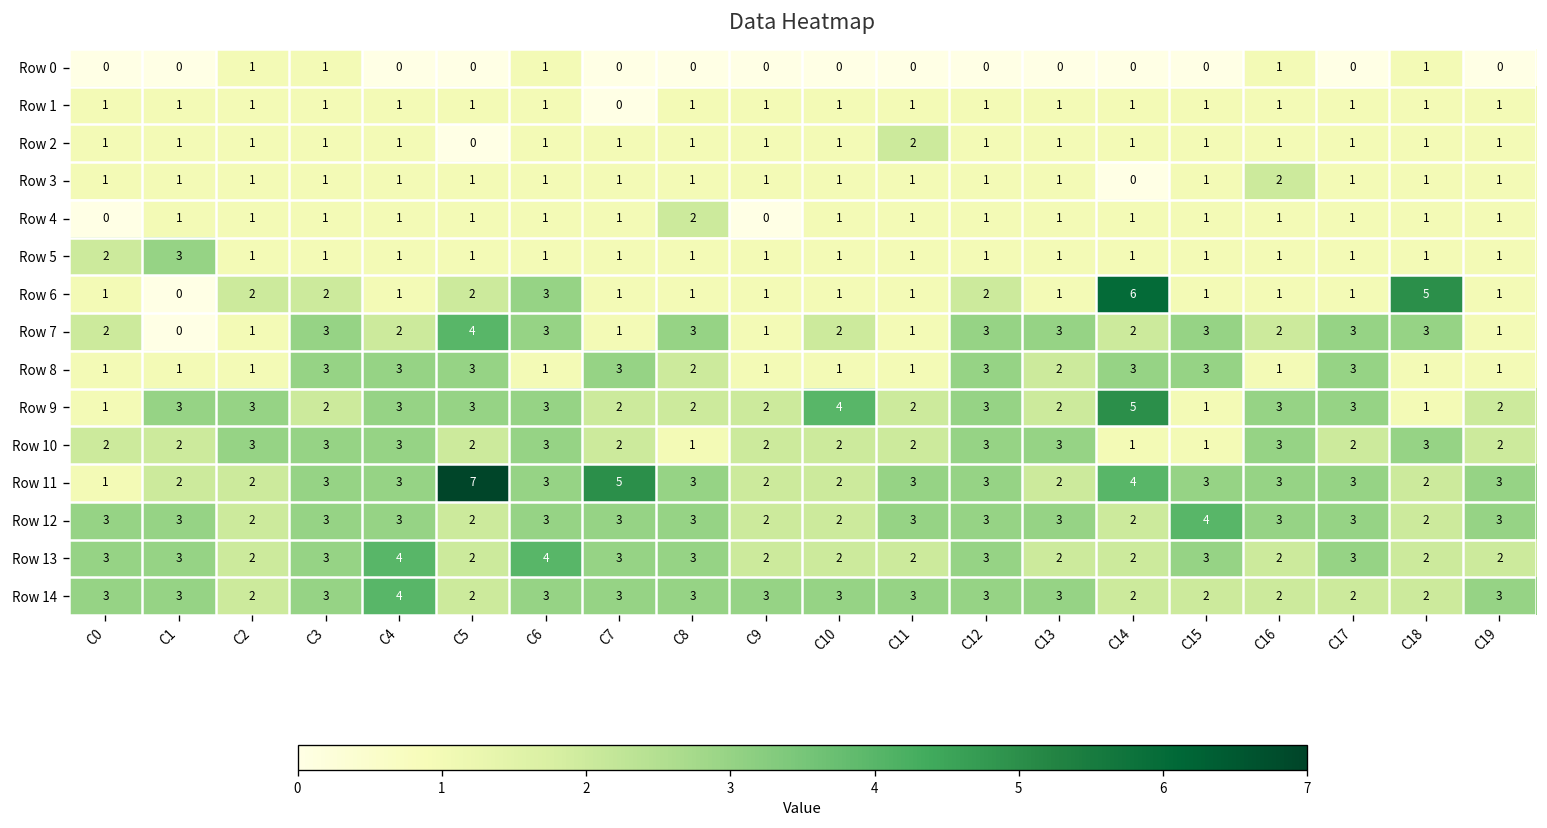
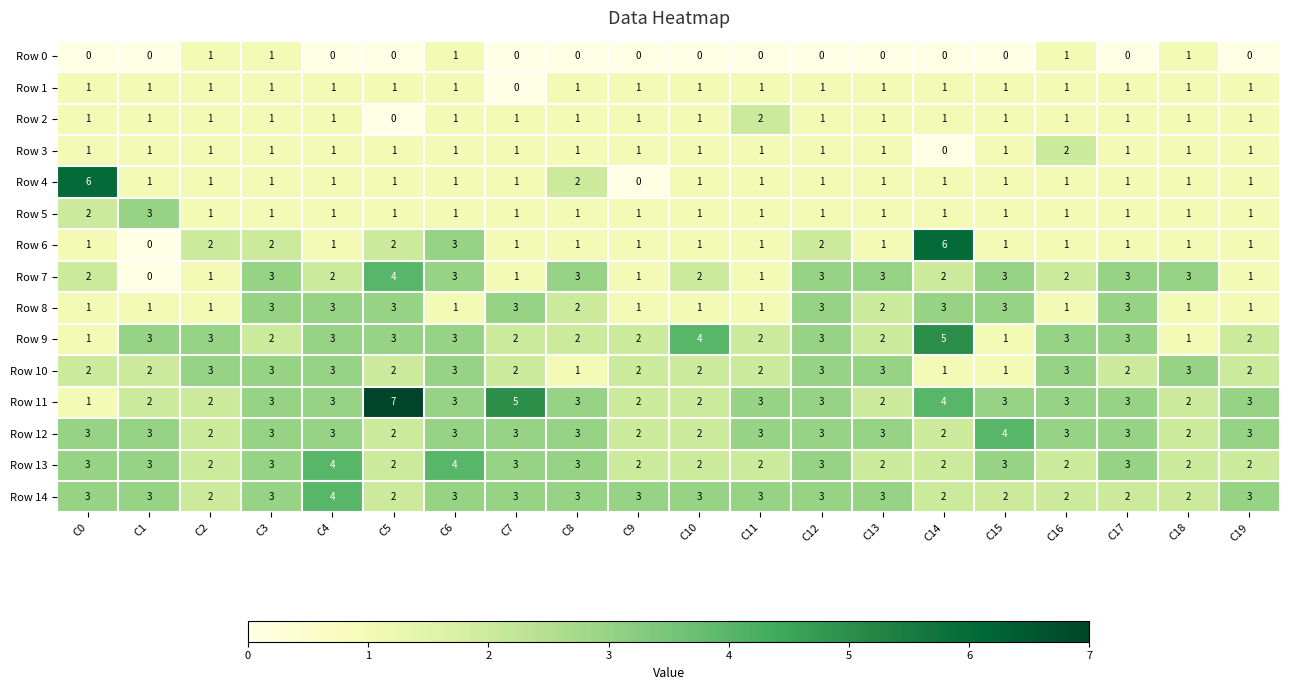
Row 4, C0: 0 -> 6
Row 6, C18: 5 -> 1
